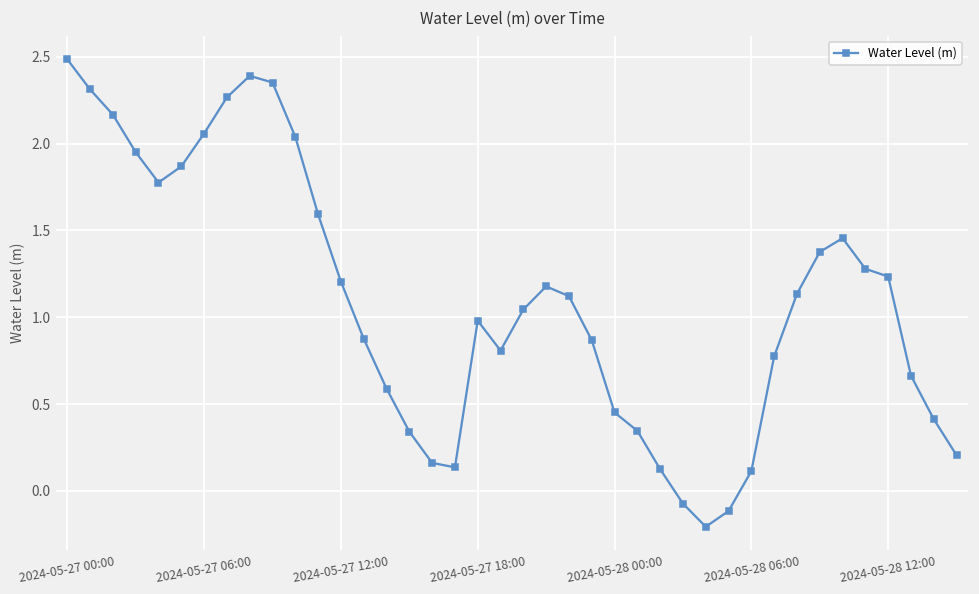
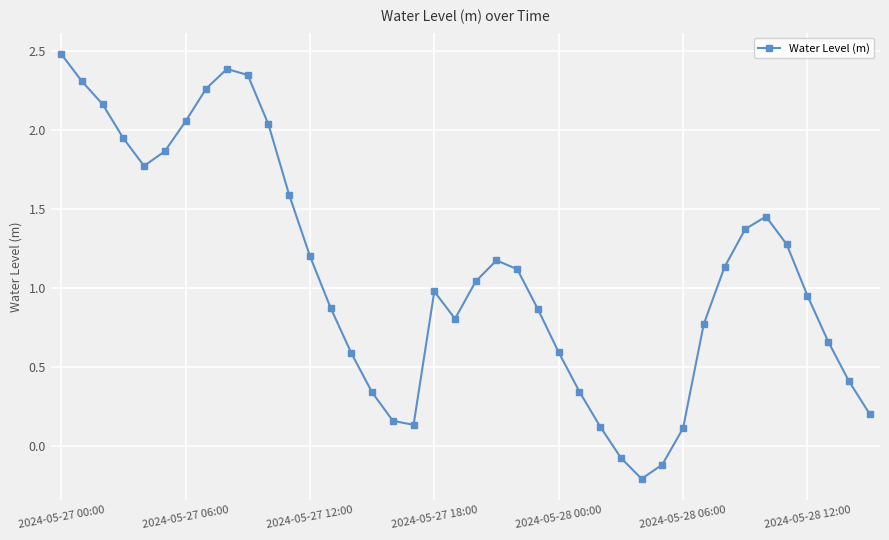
2024-05-28 00:00: 0.45 -> 0.60
2024-05-28 12:00: 1.23 -> 0.95
